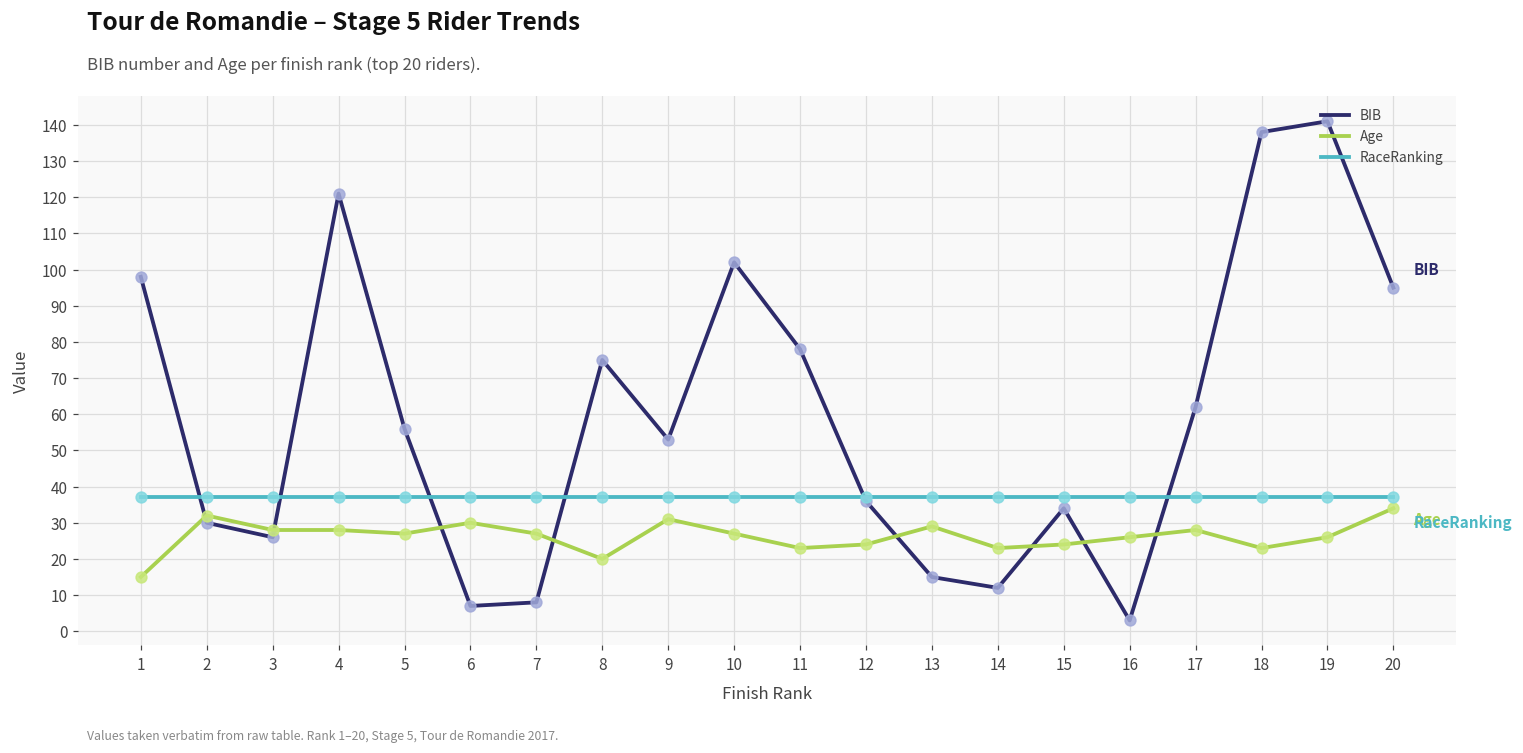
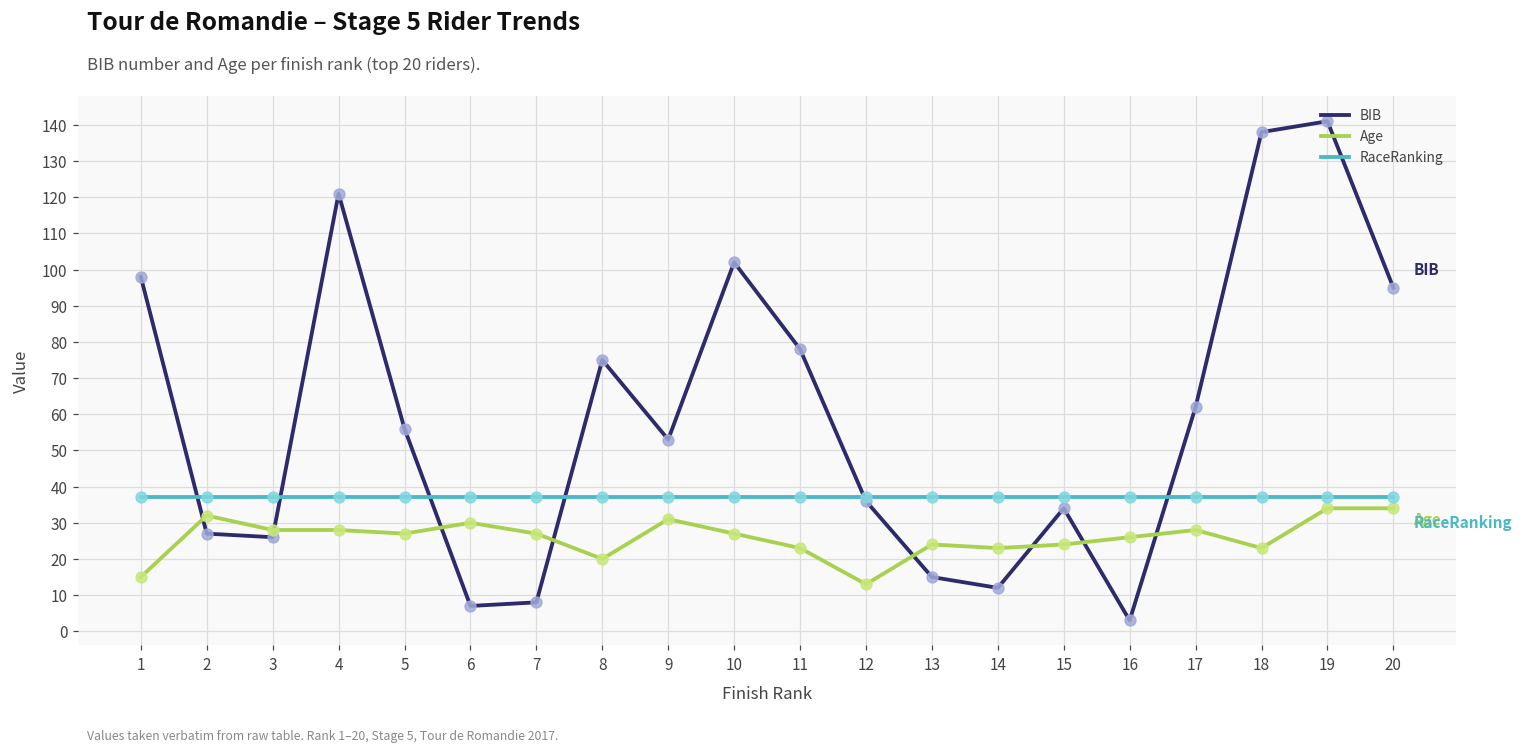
BIB, 2: 30 -> 27
Age, 12: 24 -> 13
Age, 13: 29 -> 24
Age, 19: 26 -> 34
